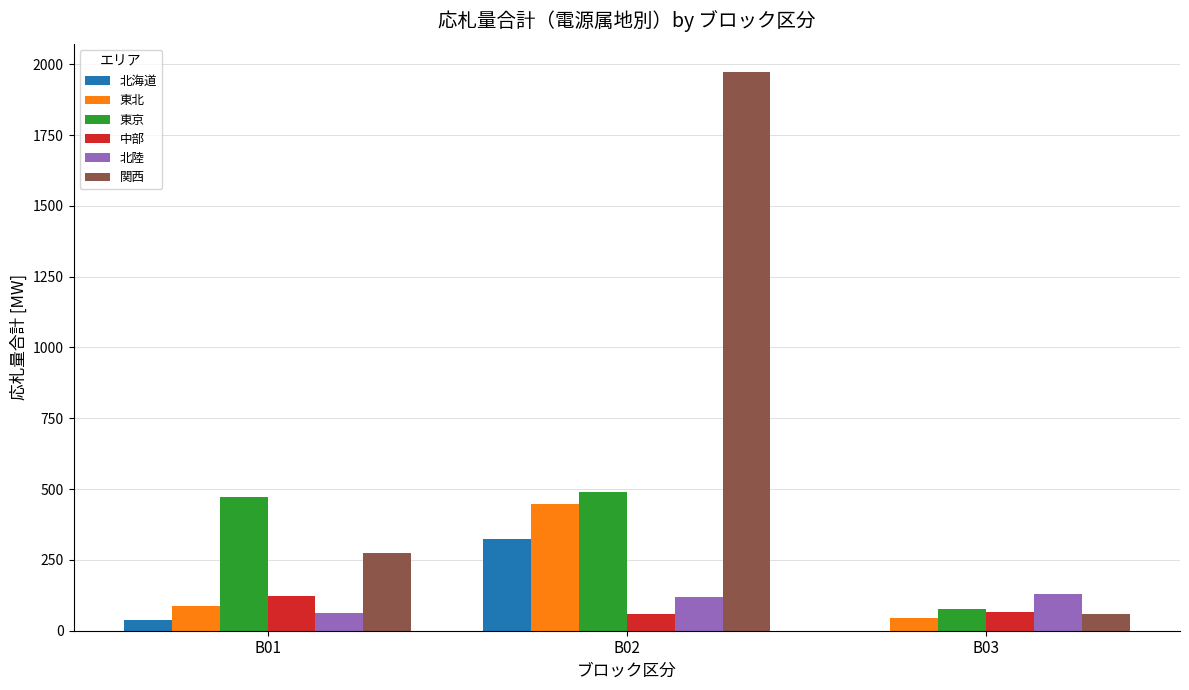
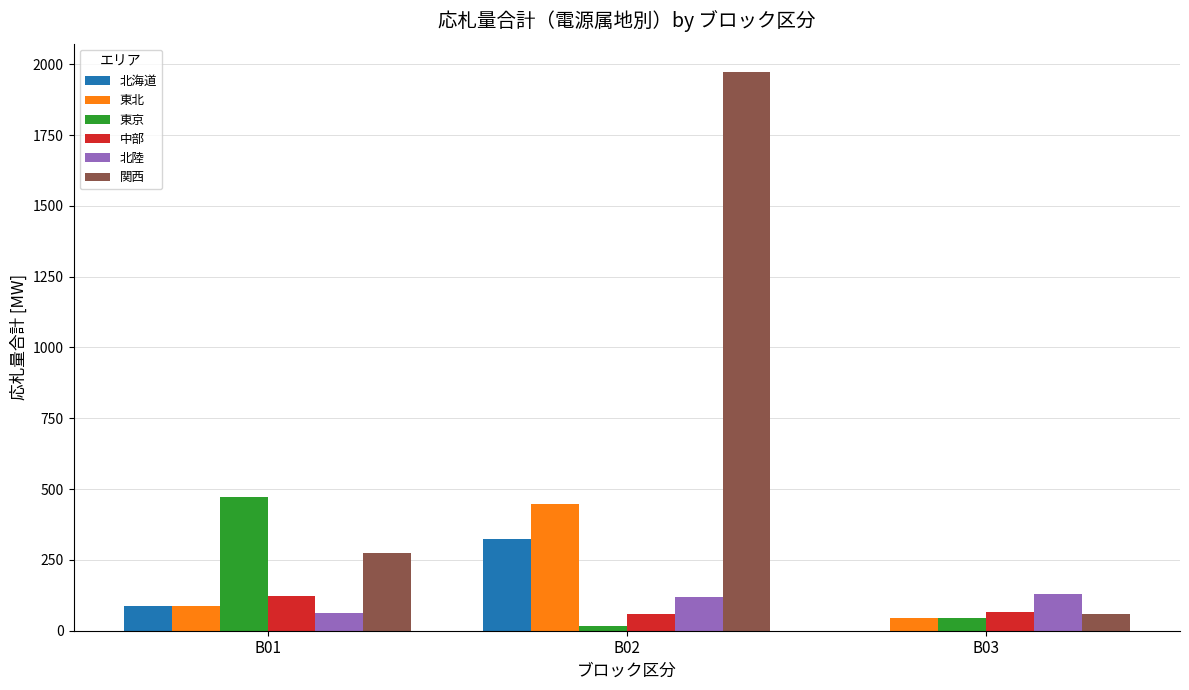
北海道, B01: 40 -> 90
東京, B02: 490 -> 20
東京, B03: 80 -> 50
